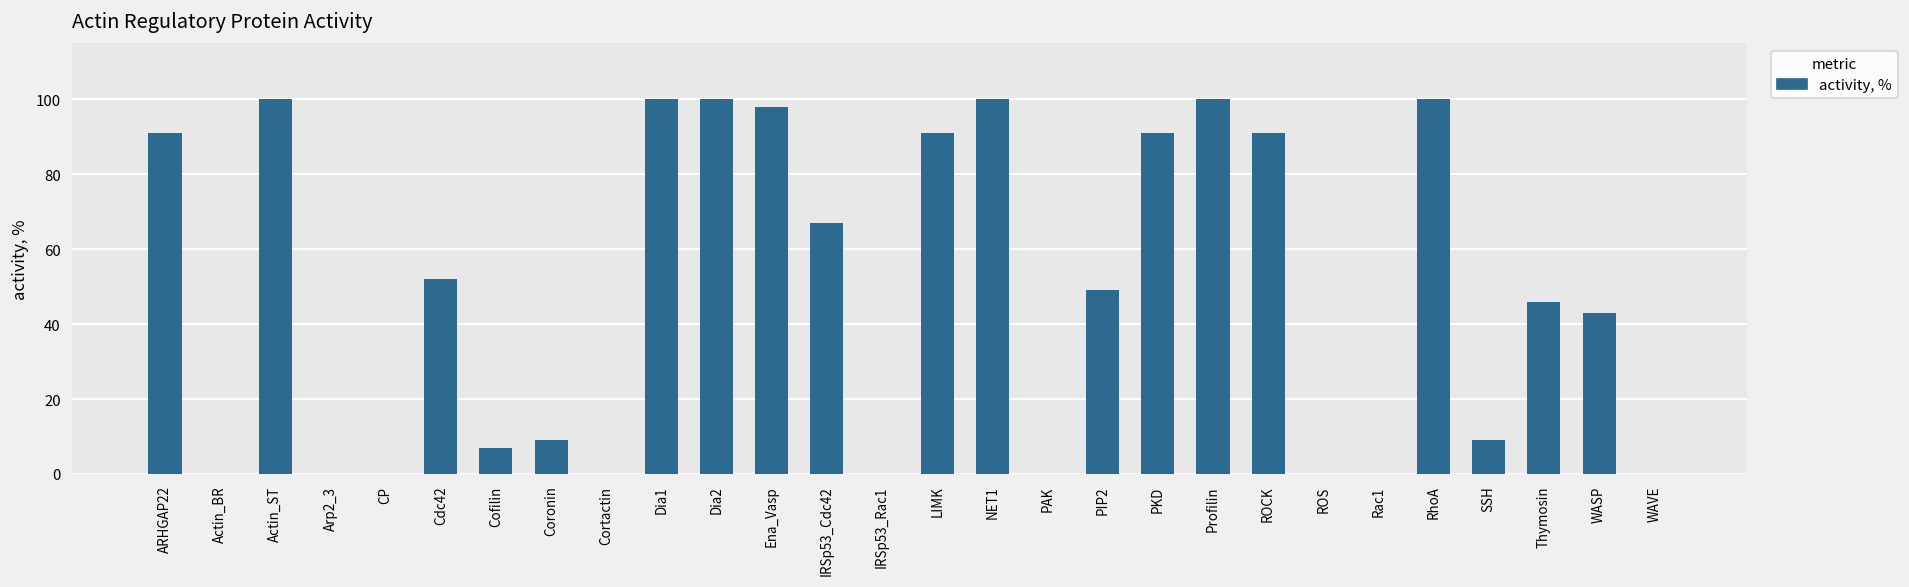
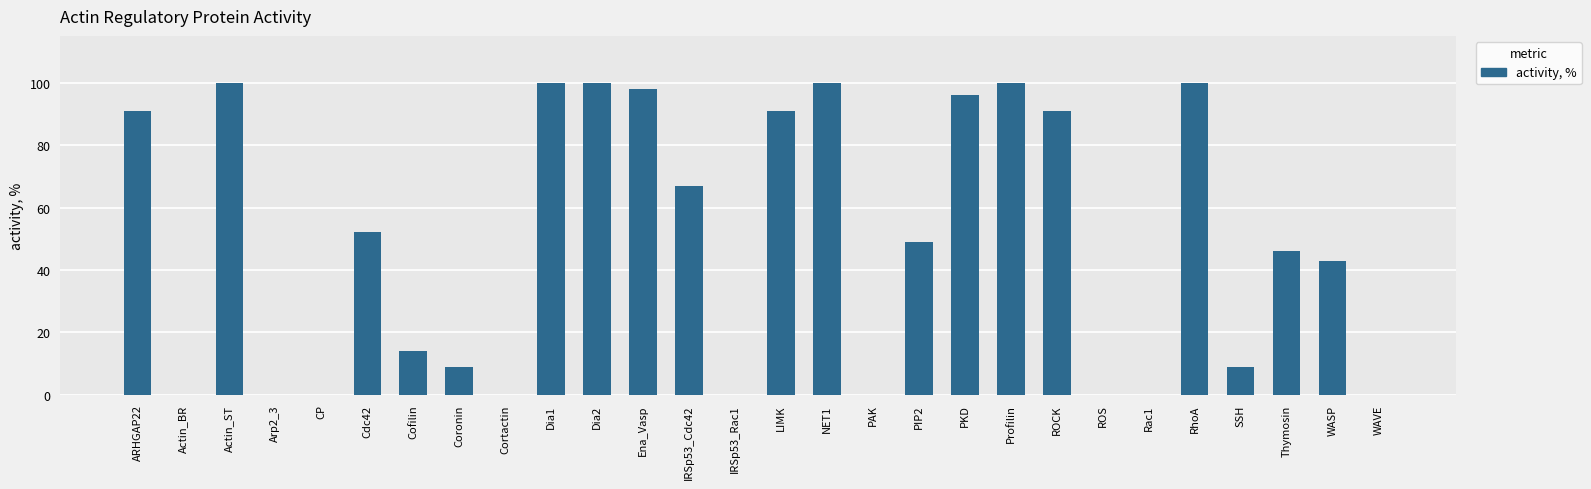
Cofilin: 7 -> 14
PKD: 91 -> 96
